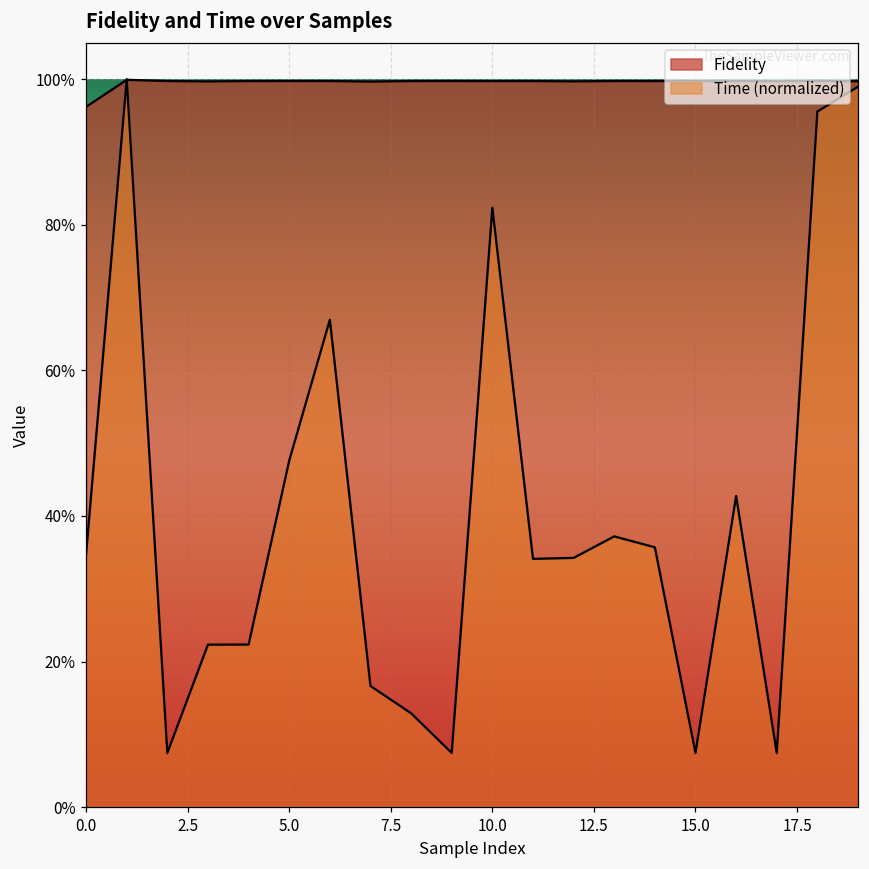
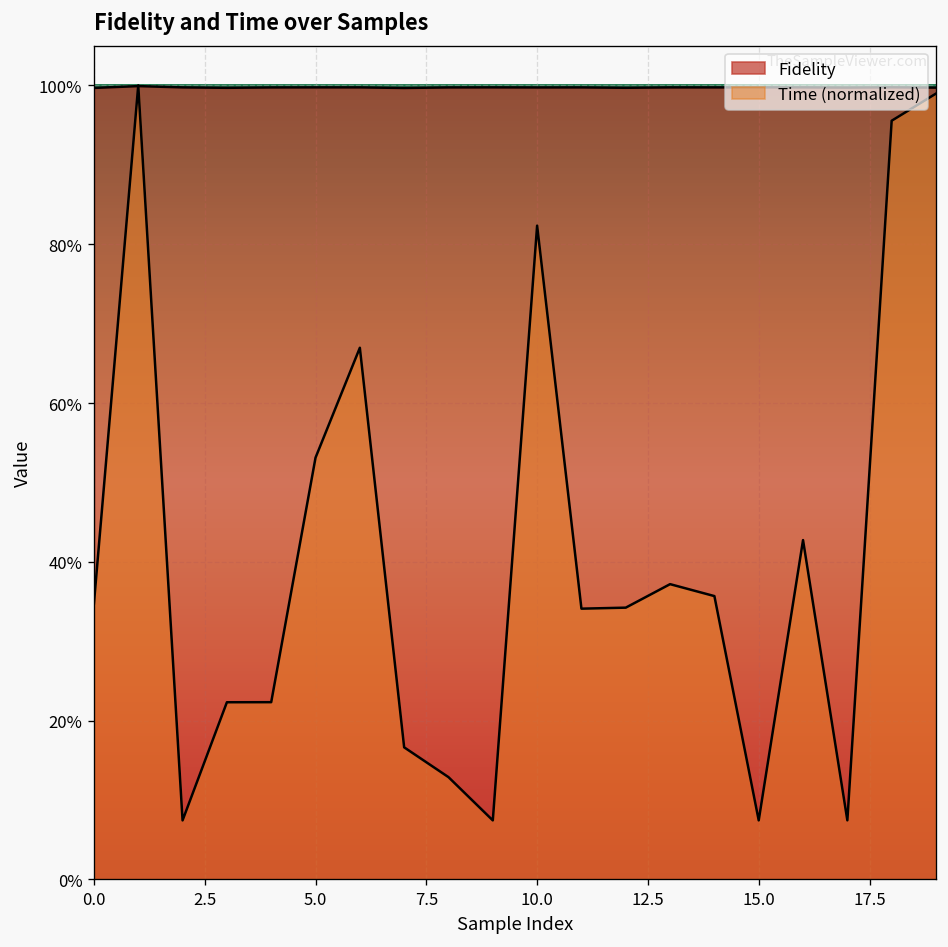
Fidelity, 0.0: 96% -> 100%
Time (normalized), 5.0: 48% -> 53%
